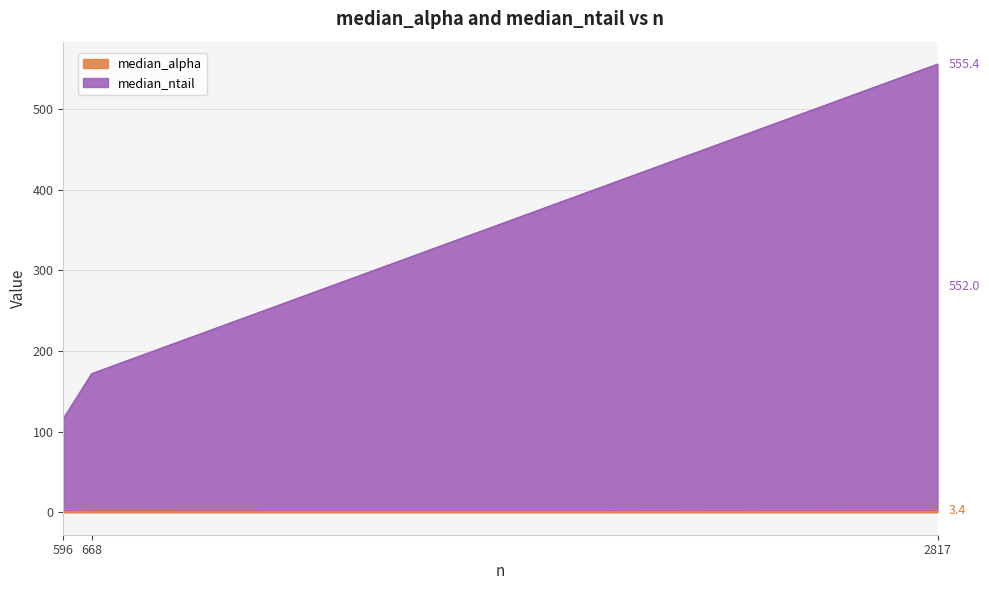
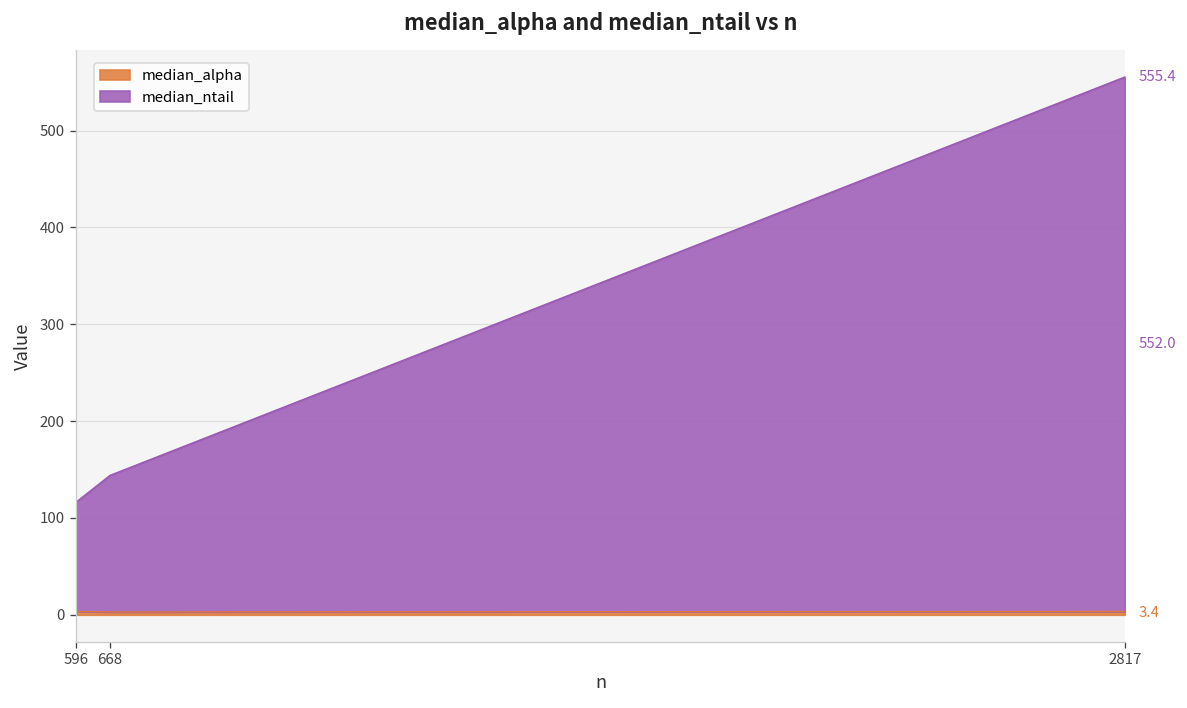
median_ntail, 668: 170 -> 140
